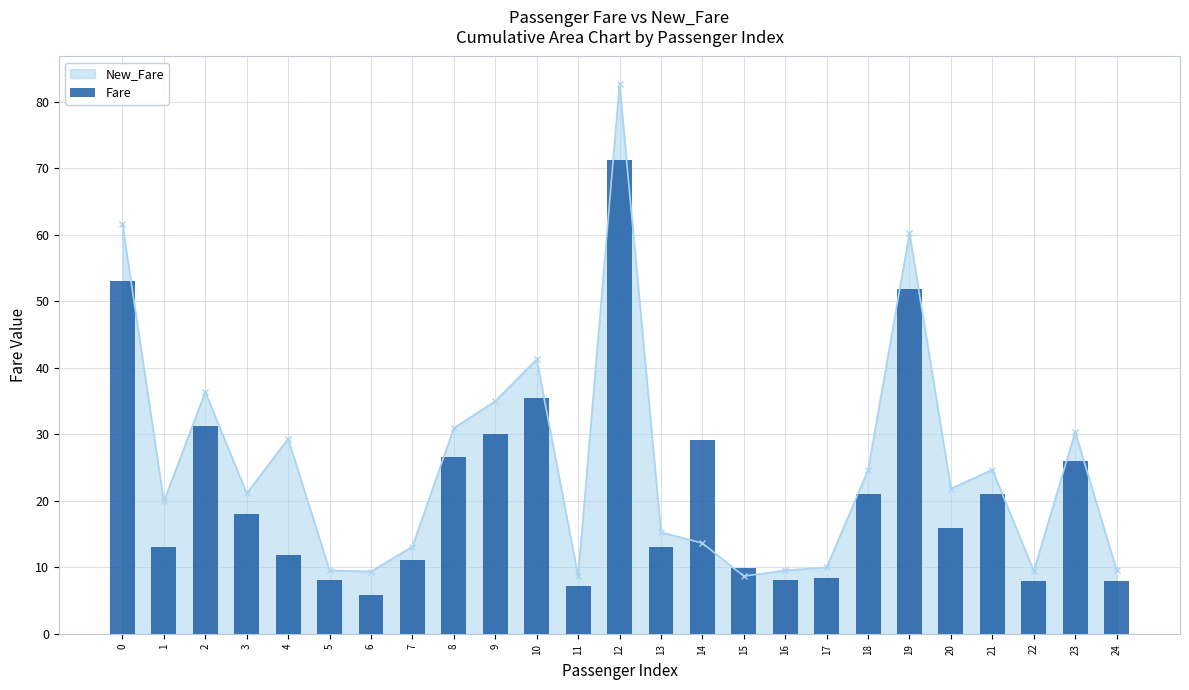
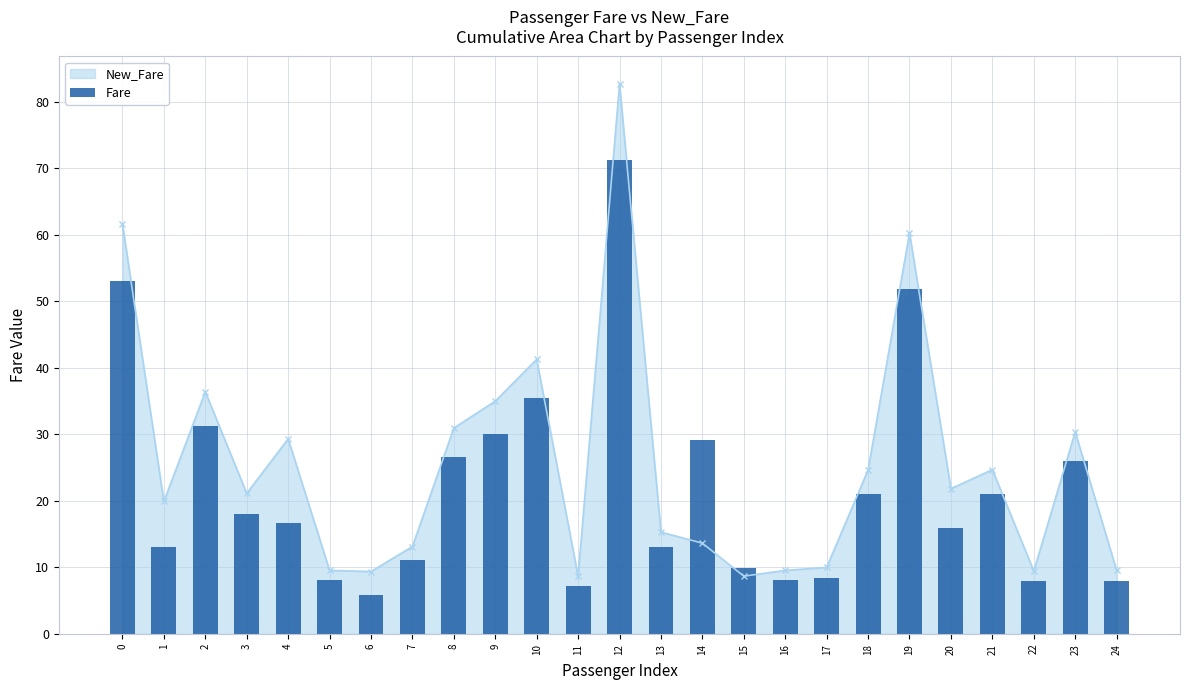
Fare, 4: 12 -> 17
